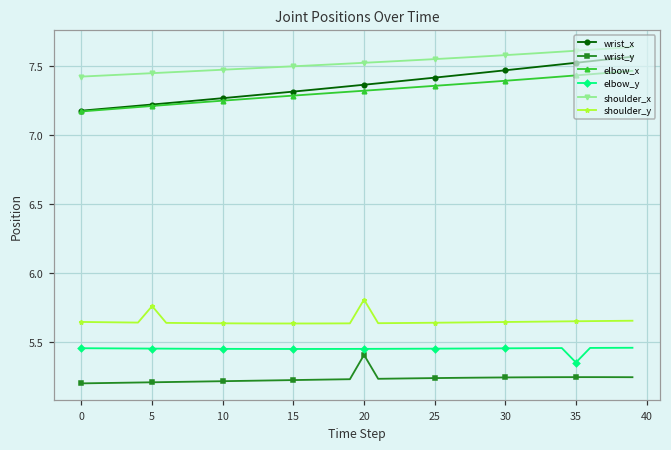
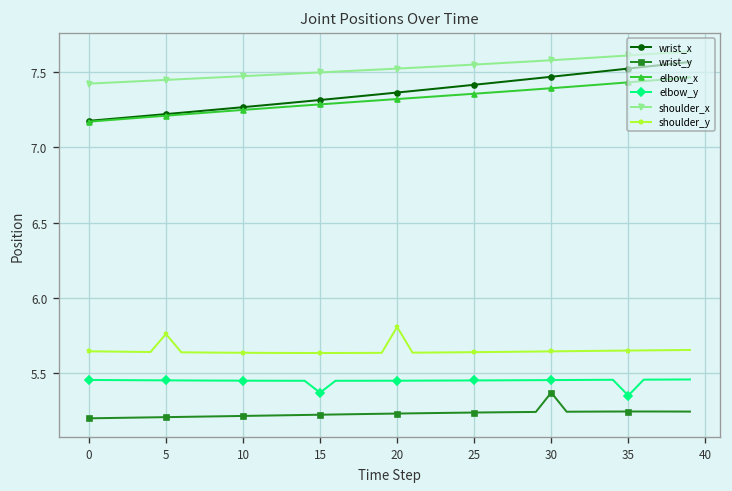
elbow_y, 15: 5.45 -> 5.37
wrist_y, 20: 5.41 -> 5.23
wrist_y, 30: 5.24 -> 5.37
